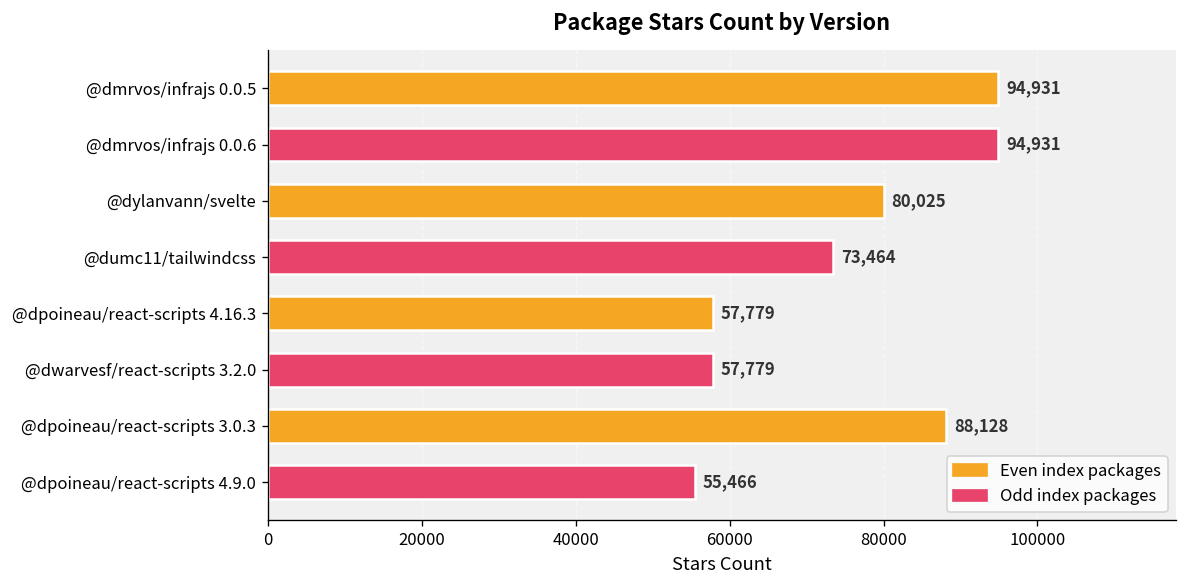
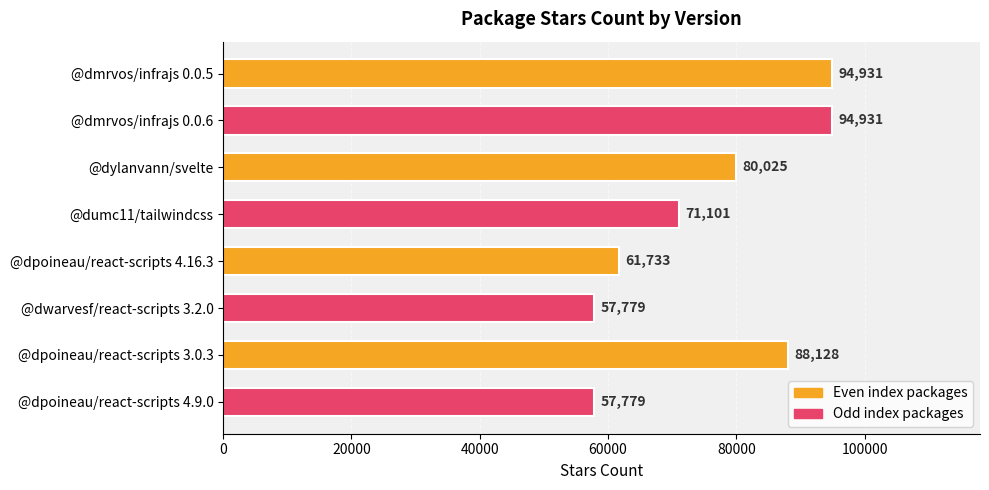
@dumc11/tailwindcss: 73,464 -> 71,101
@dpoineau/react-scripts 4.16.3: 57,779 -> 61,733
@dpoineau/react-scripts 4.9.0: 55,466 -> 57,779
